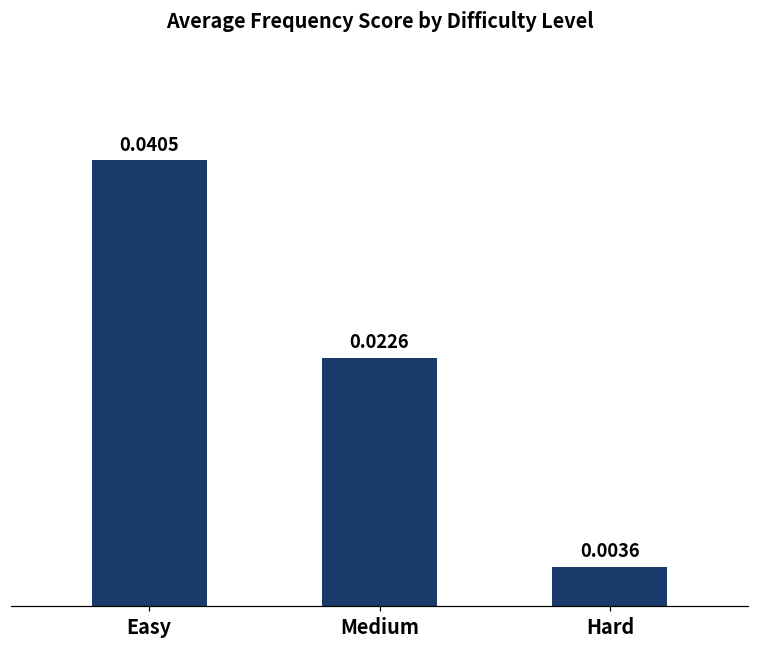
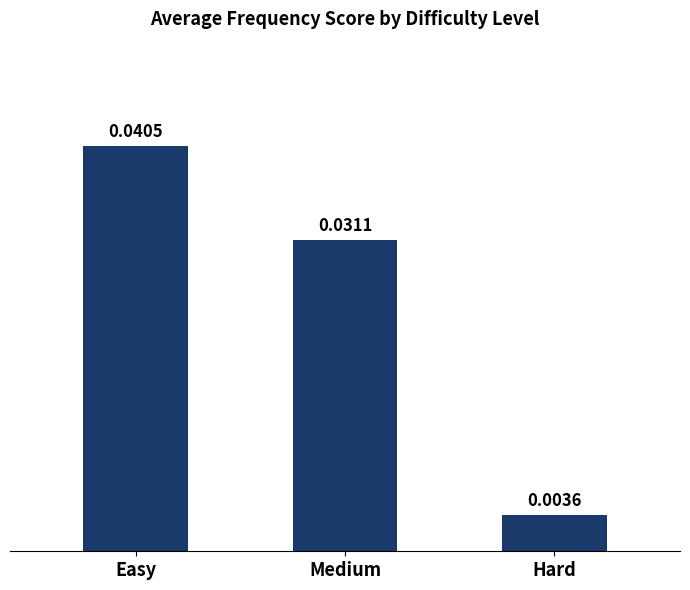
Medium: 0.0226 -> 0.0311
